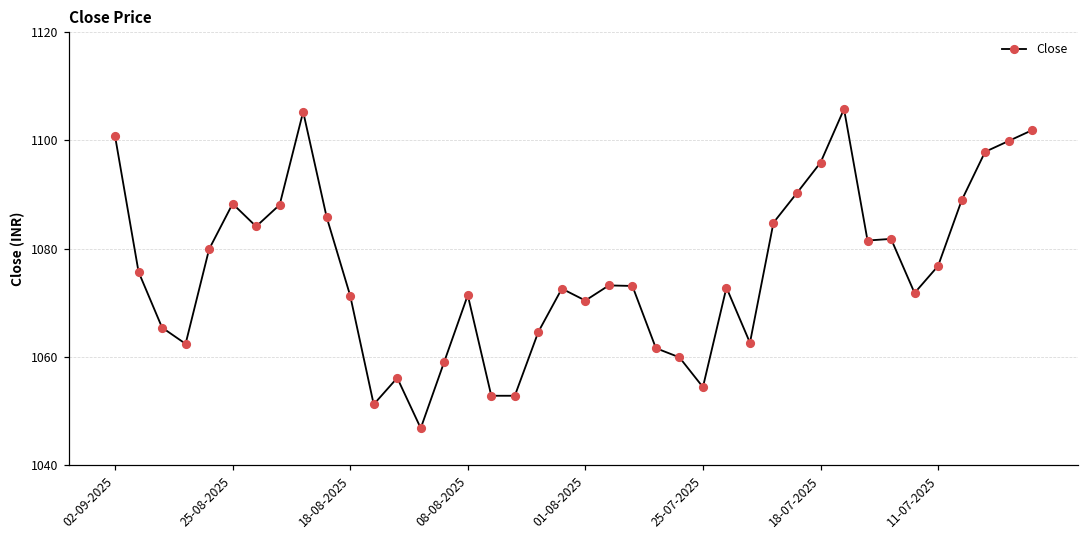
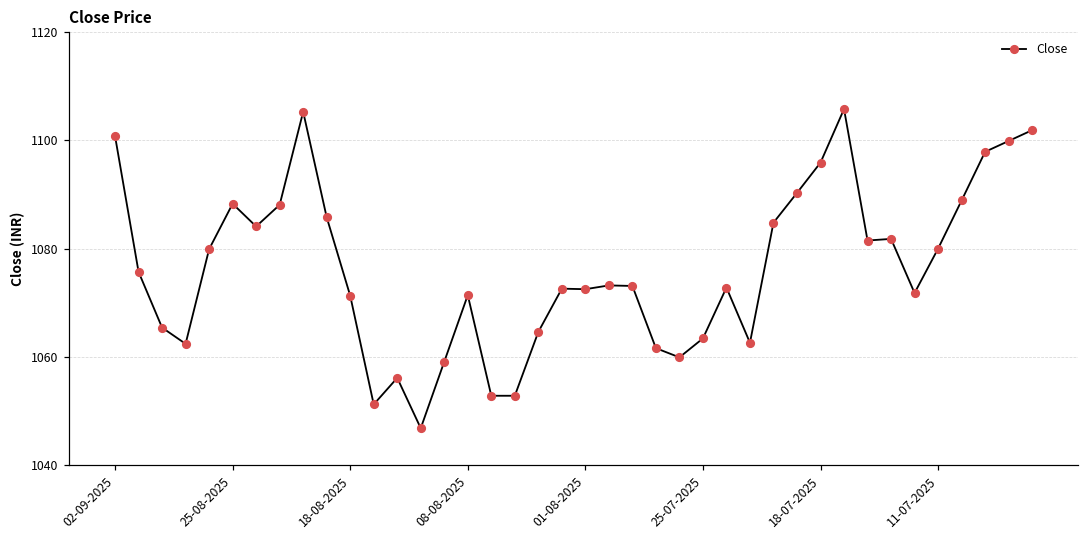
01-08-2025: 1070 -> 1073
25-07-2025: 1054 -> 1063
11-07-2025: 1077 -> 1080
